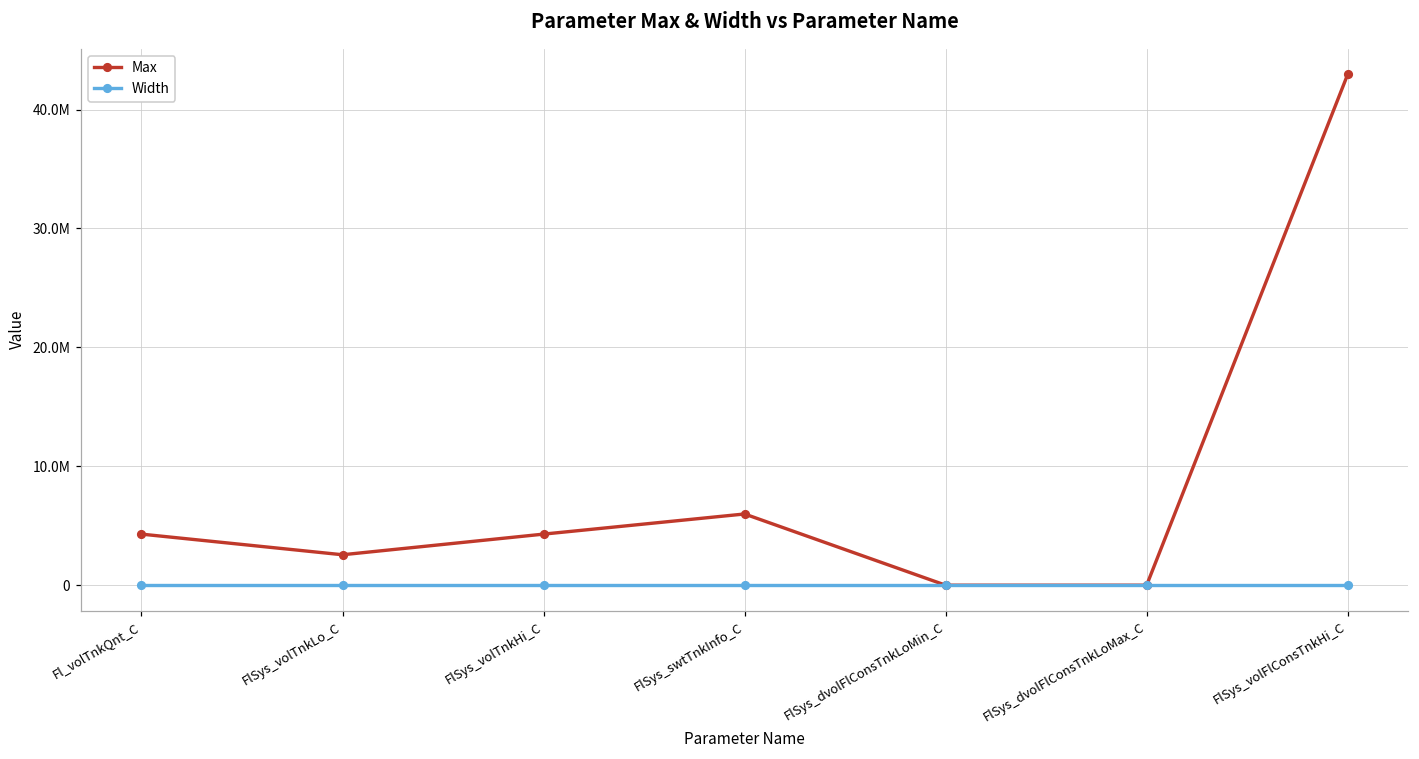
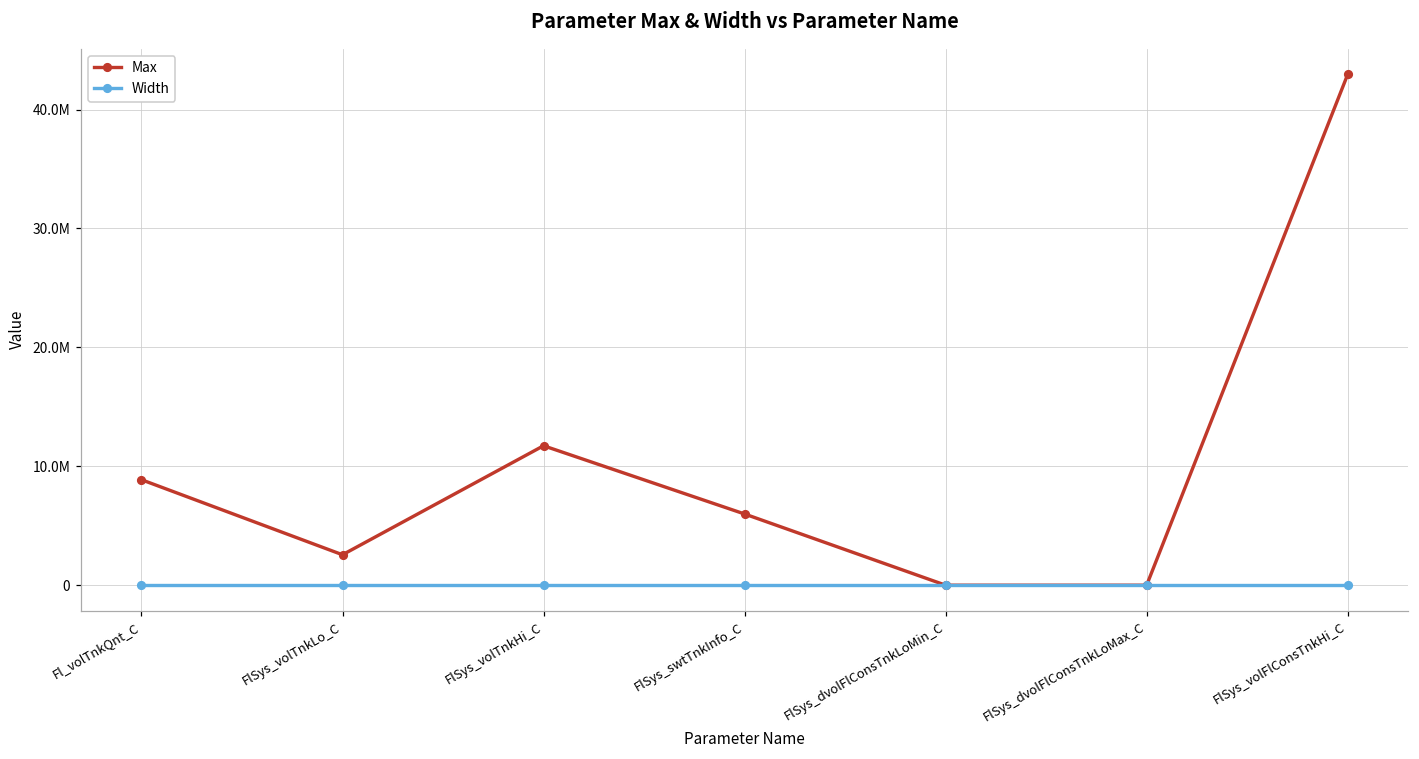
Max, Fl_volTnkQnt_C: 4300000 -> 8900000
Max, FlSys_volTnkHi_C: 4300000 -> 11700000
